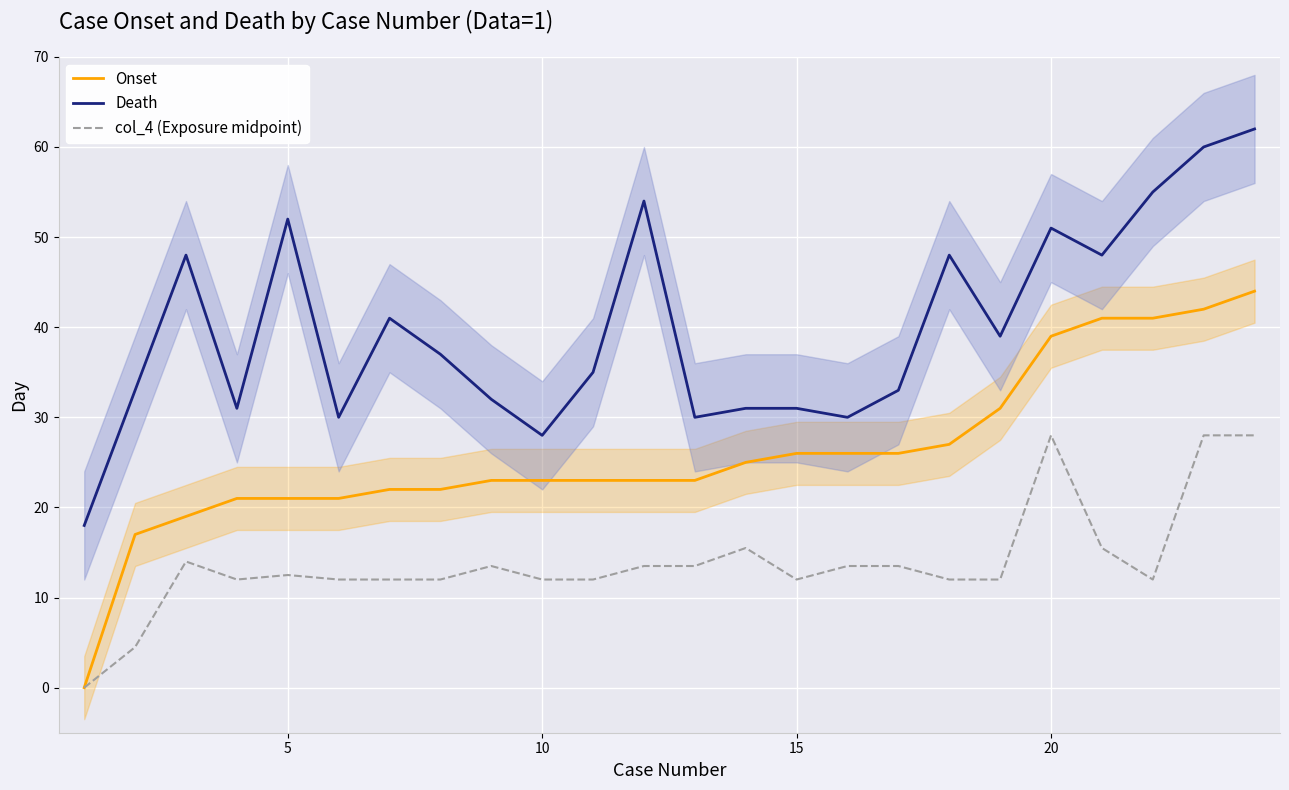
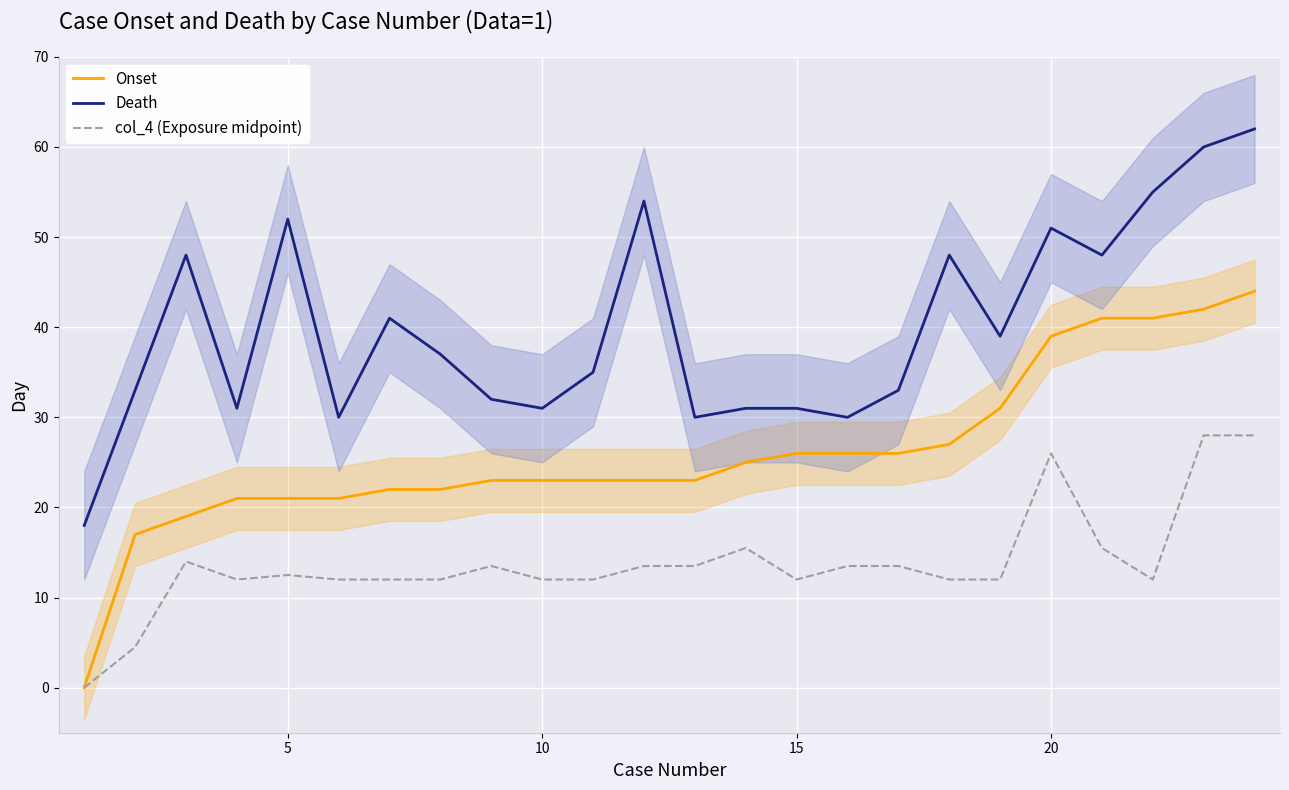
Death, 10: 28 -> 31
col_4 (Exposure midpoint), 20: 28 -> 26
